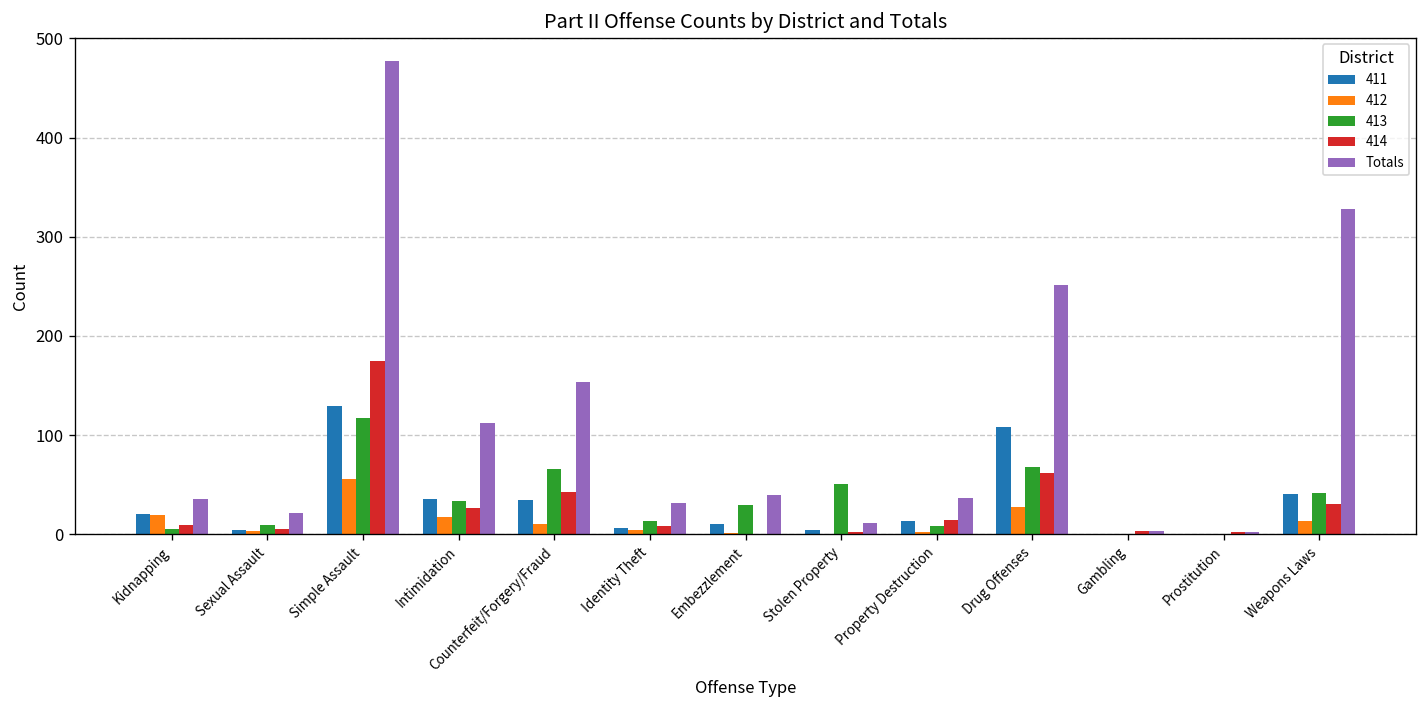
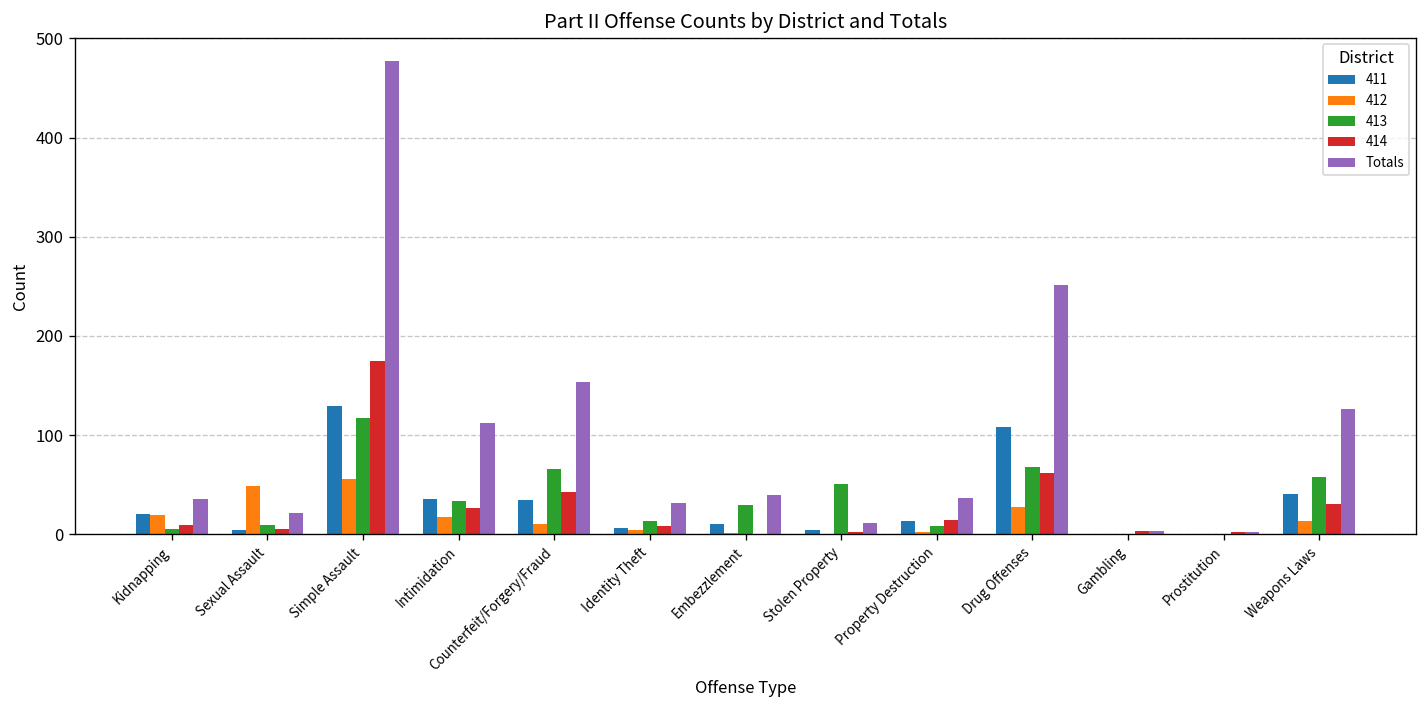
412, Sexual Assault: 0 -> 50
413, Weapons Laws: 40 -> 60
Totals, Weapons Laws: 330 -> 130
